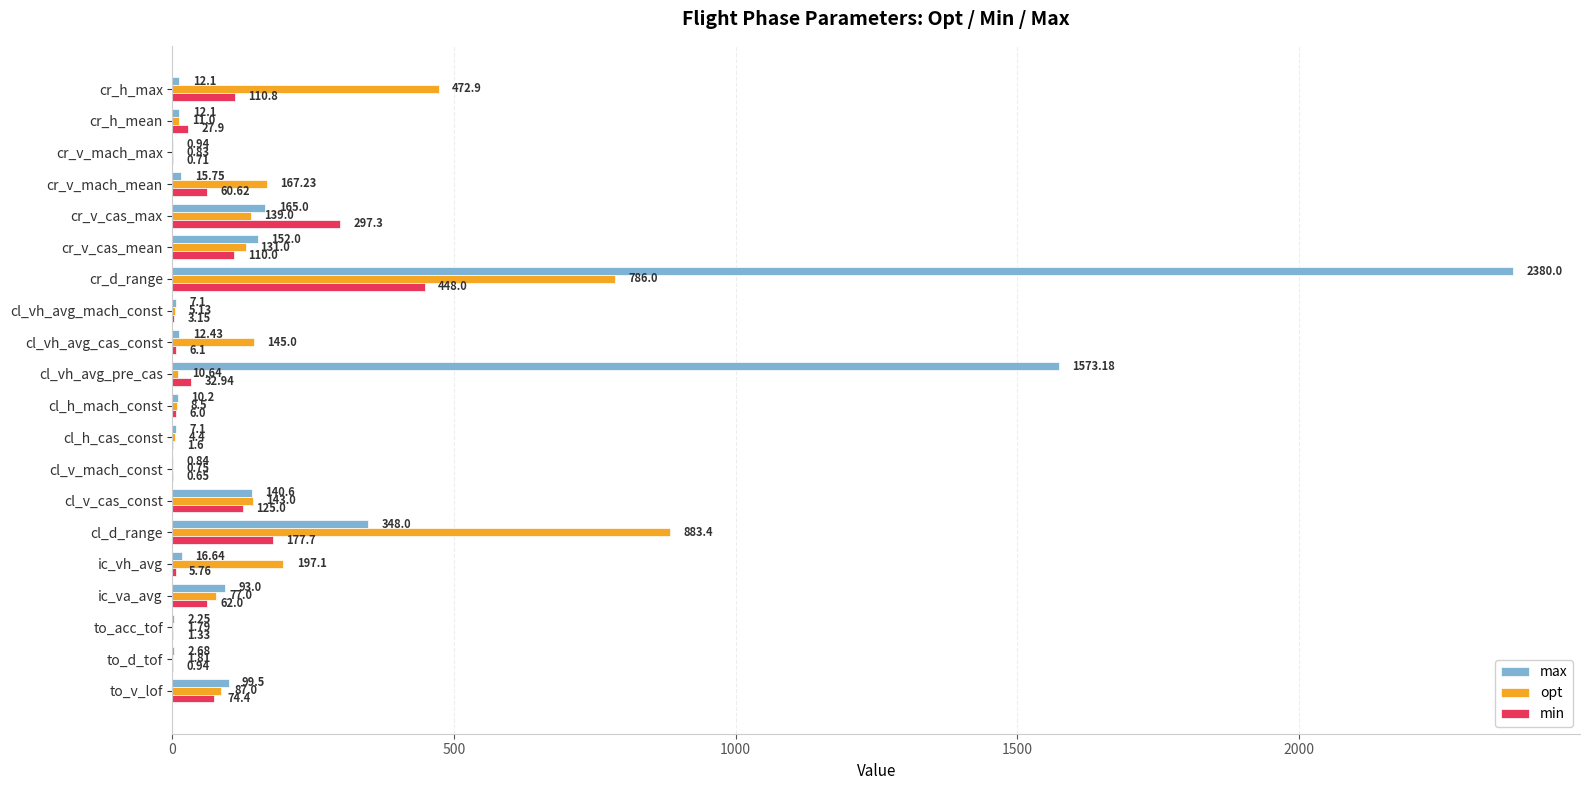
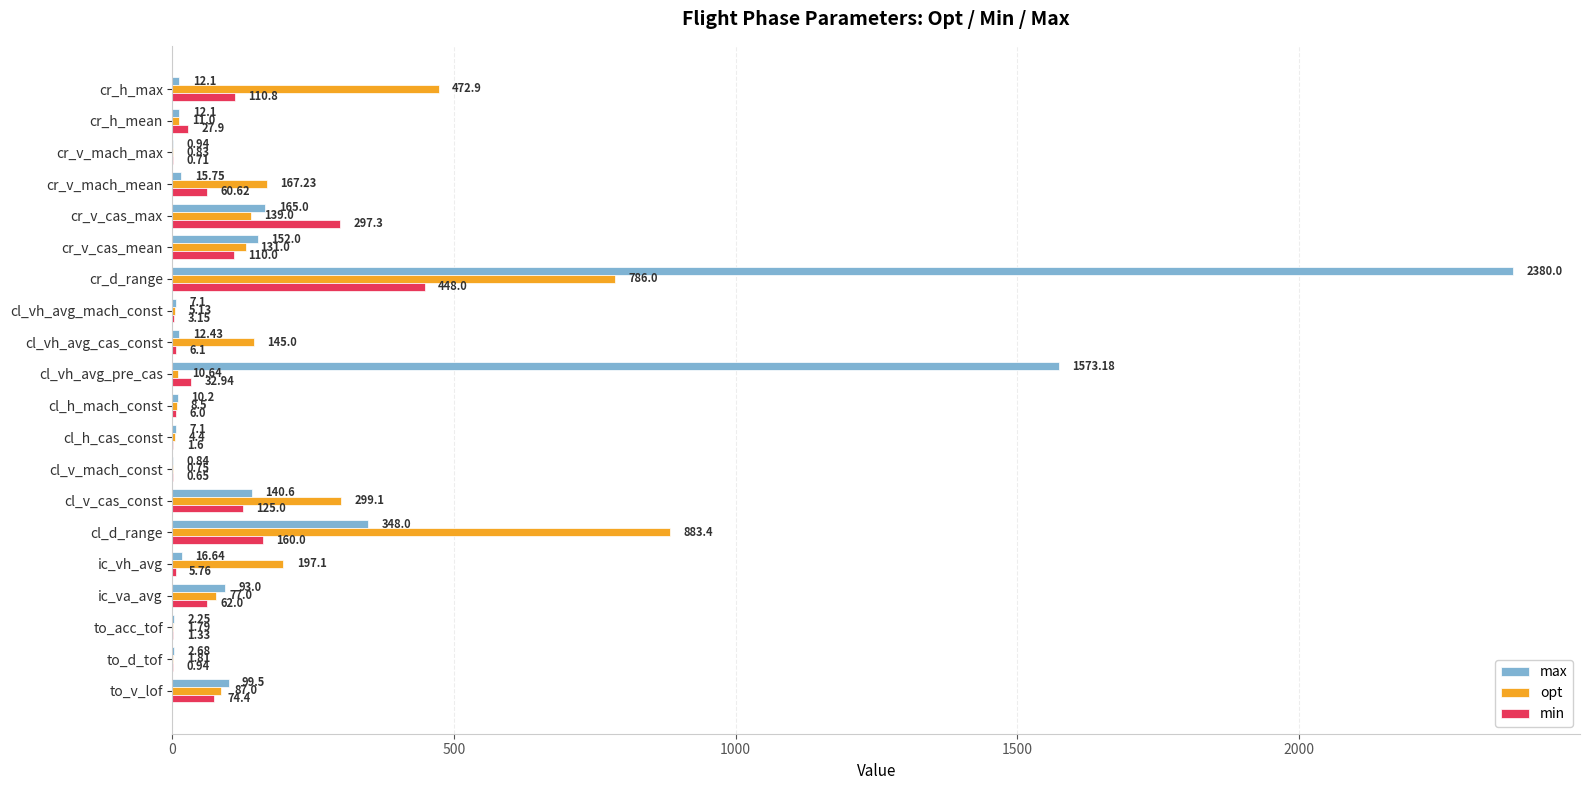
opt, cl_v_cas_const: 143.0 -> 299.1
min, cl_d_range: 177.7 -> 160.0
